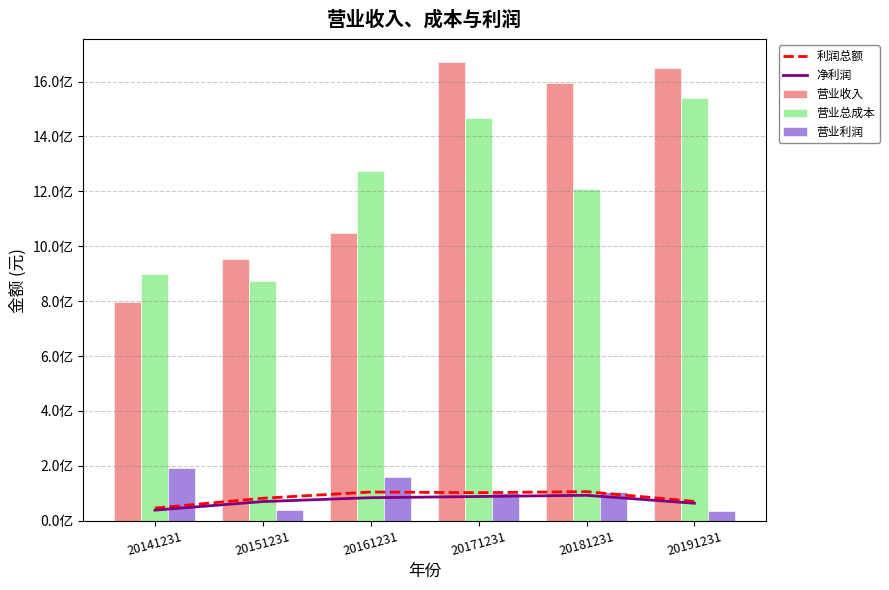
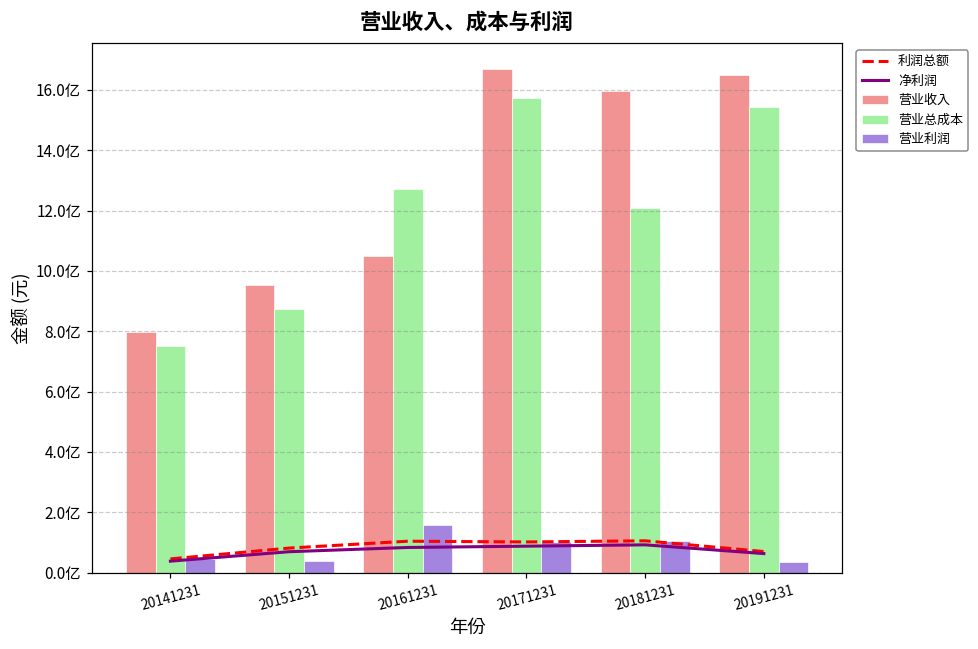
营业总成本, 20141231: 9.0亿 -> 7.5亿
营业利润, 20141231: 1.9亿 -> 0.4亿
营业总成本, 20171231: 14.7亿 -> 15.7亿
